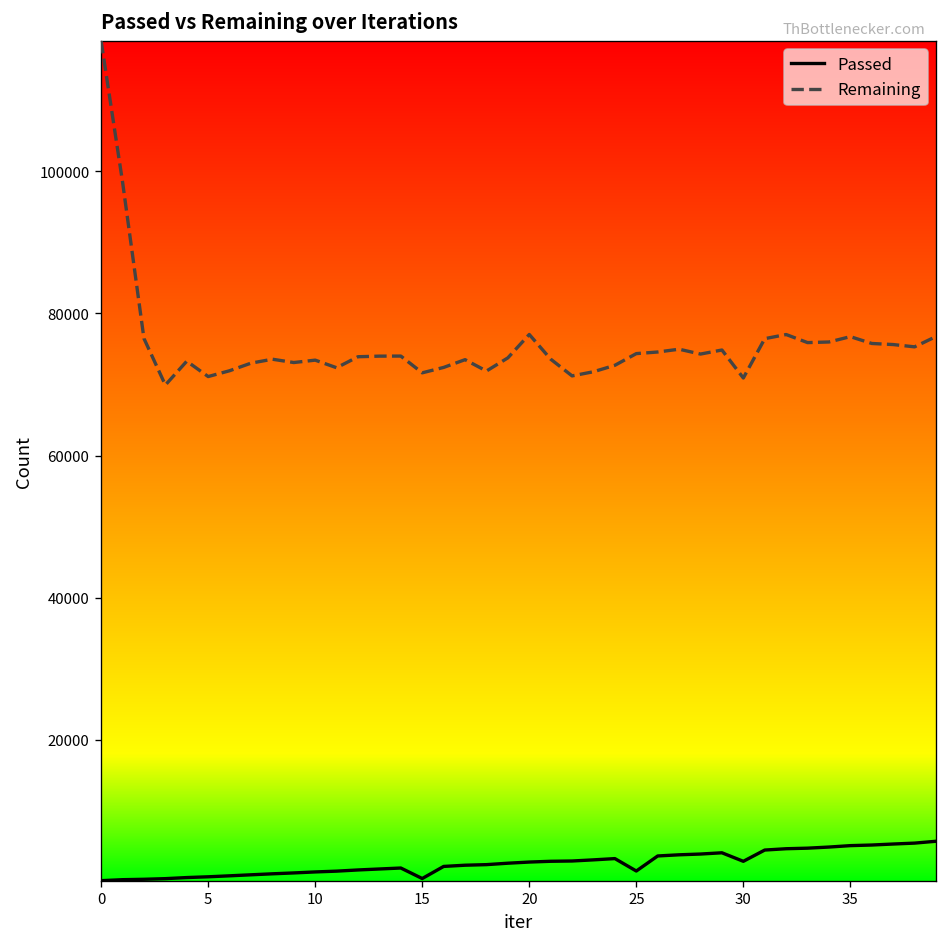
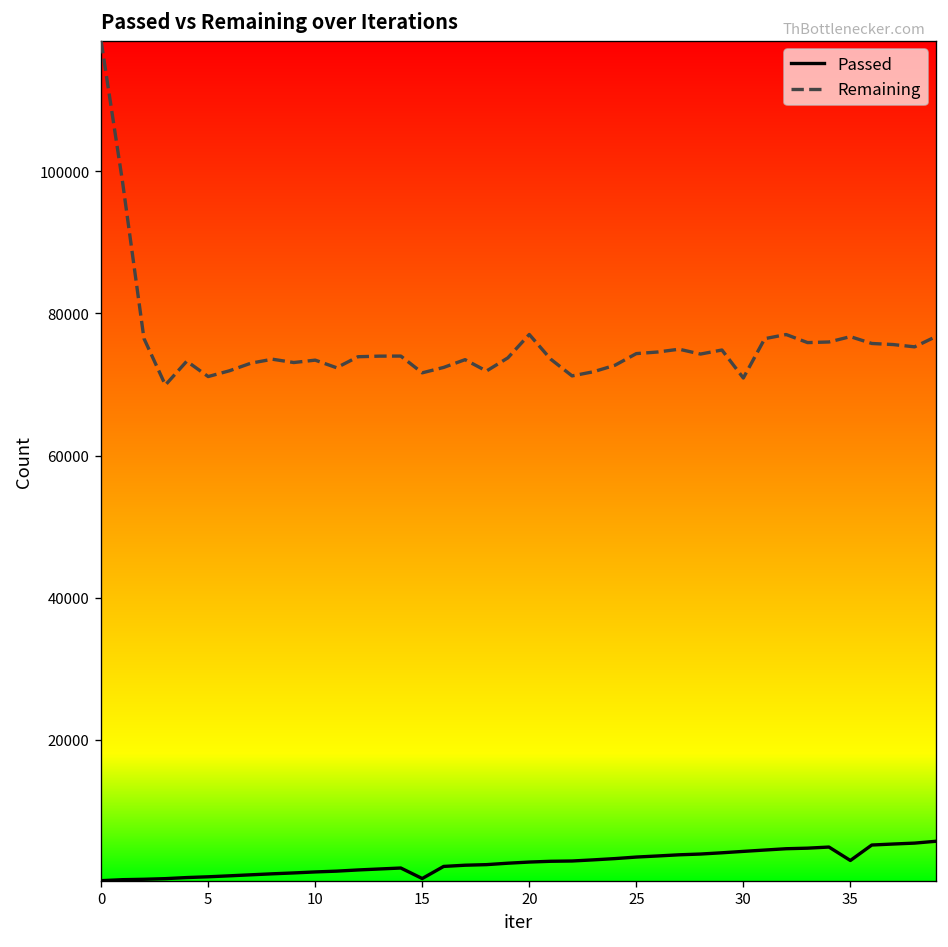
Passed, 25: 2000 -> 4000
Passed, 30: 3000 -> 4000
Passed, 35: 5000 -> 3000
